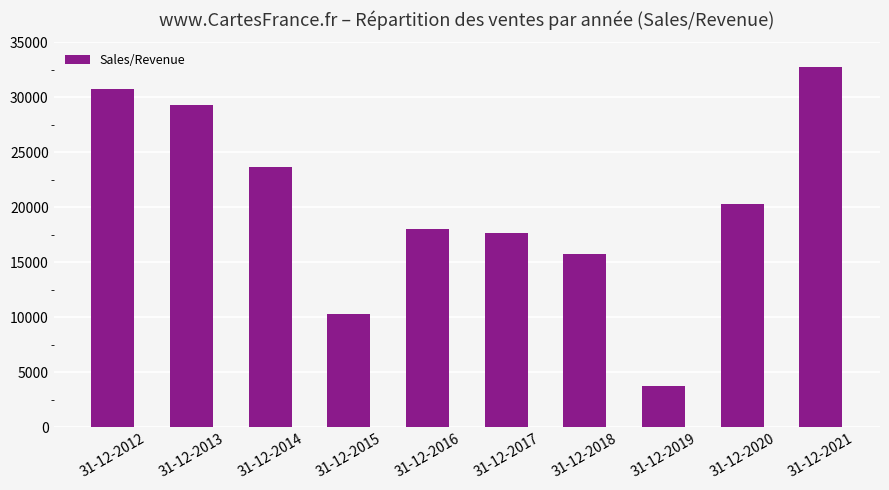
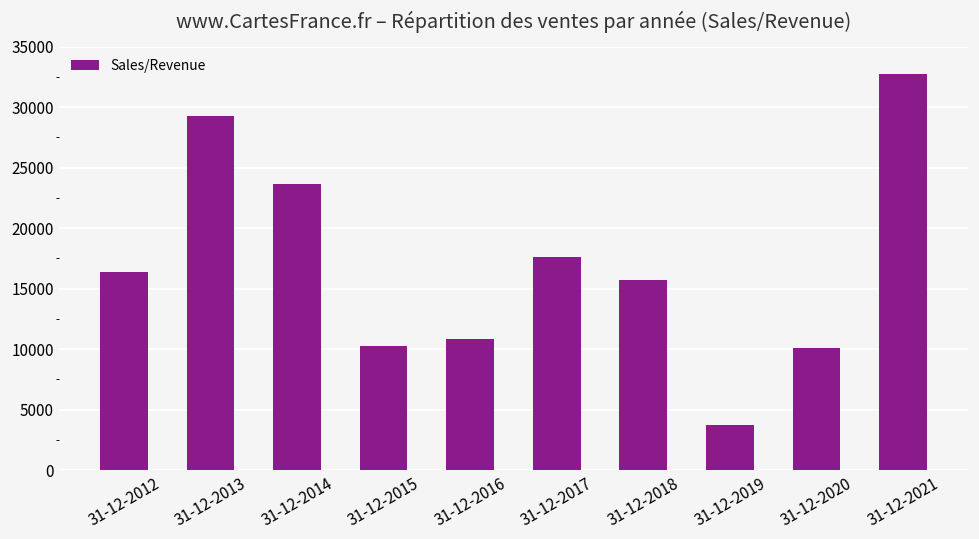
31-12-2012: 30800 -> 16400
31-12-2016: 18000 -> 10800
31-12-2020: 20300 -> 10100
